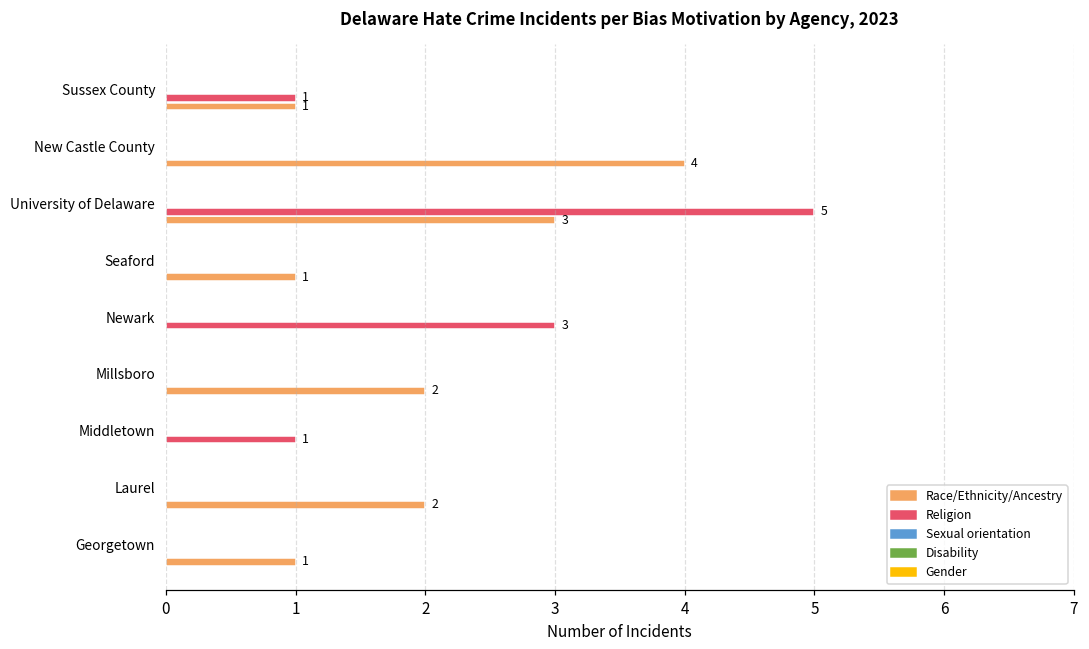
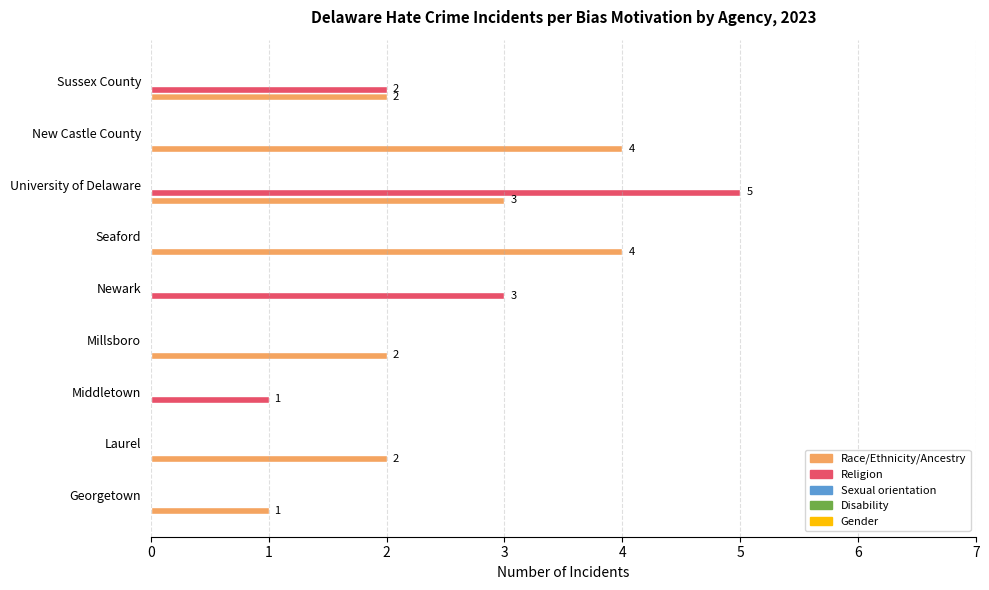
Religion, Sussex County: 1 -> 2
Race/Ethnicity/Ancestry, Sussex County: 1 -> 2
Race/Ethnicity/Ancestry, Seaford: 1 -> 4
